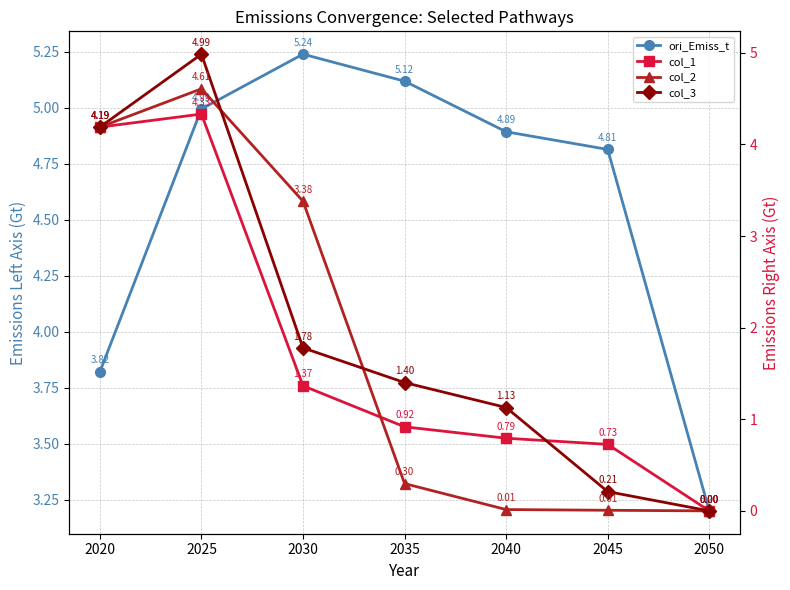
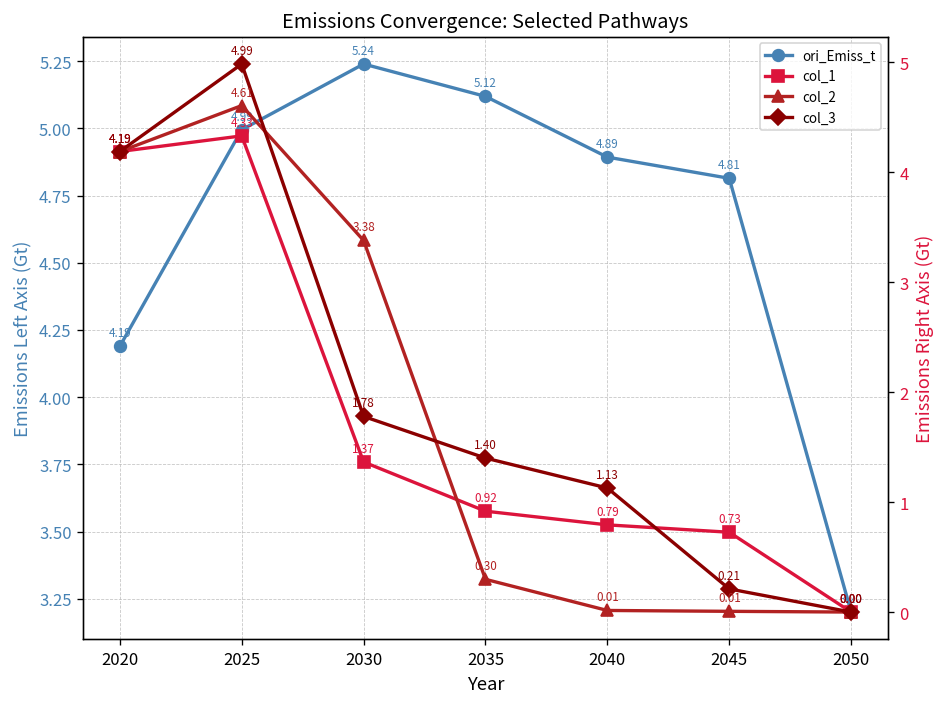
ori_Emiss_t, 2020: 3.82 -> 4.19
